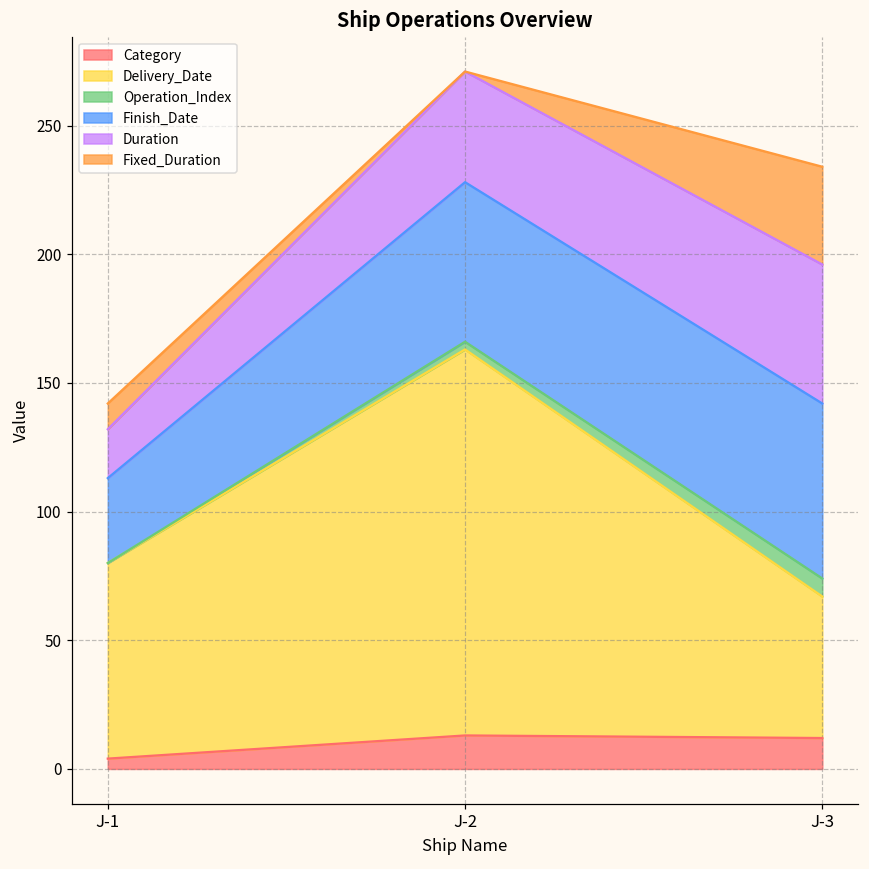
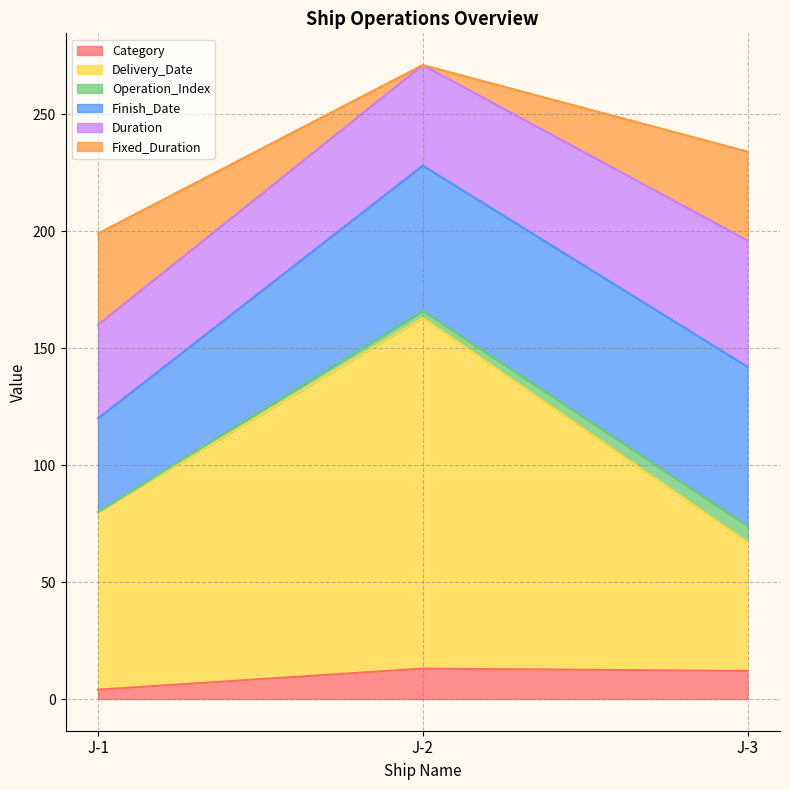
Finish_Date, J-1: 33 -> 40
Duration, J-1: 19 -> 40
Fixed_Duration, J-1: 10 -> 39
